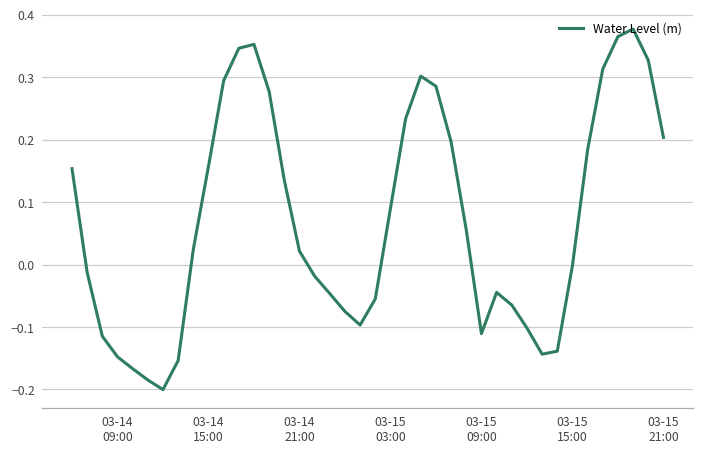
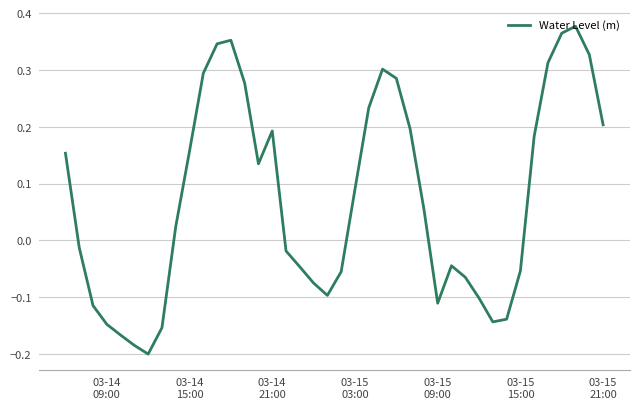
03-14 21:00: 0.02 -> 0.19
03-15 15:00: 0.00 -> -0.05
